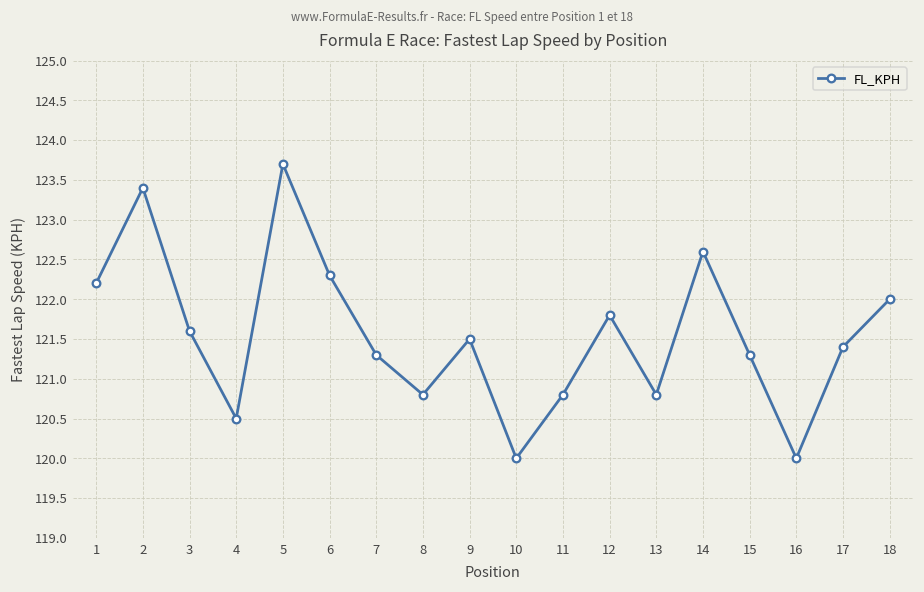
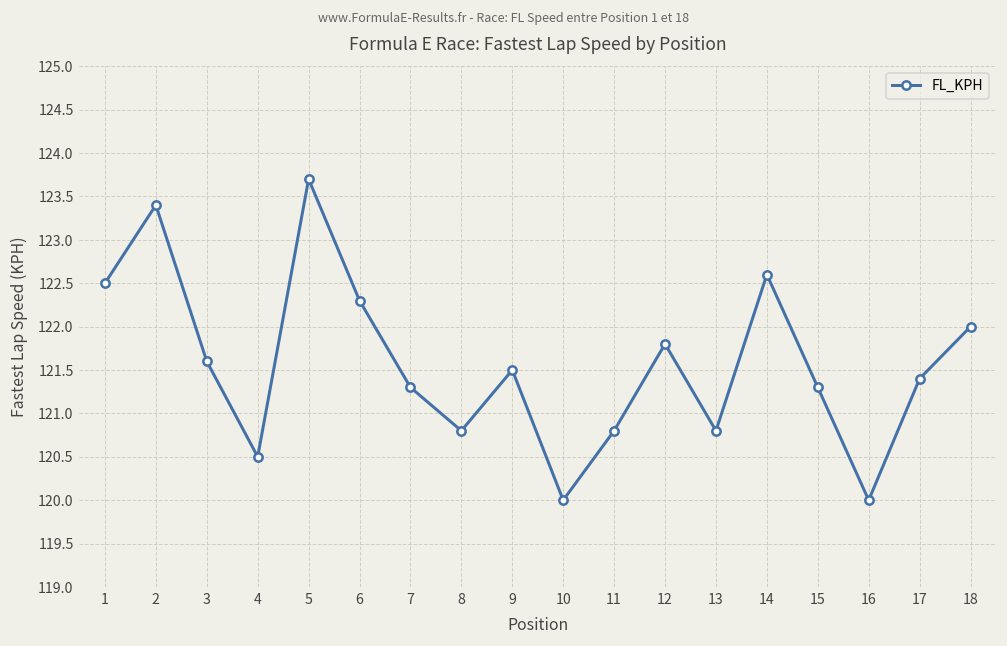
1: 122.2 -> 122.5
